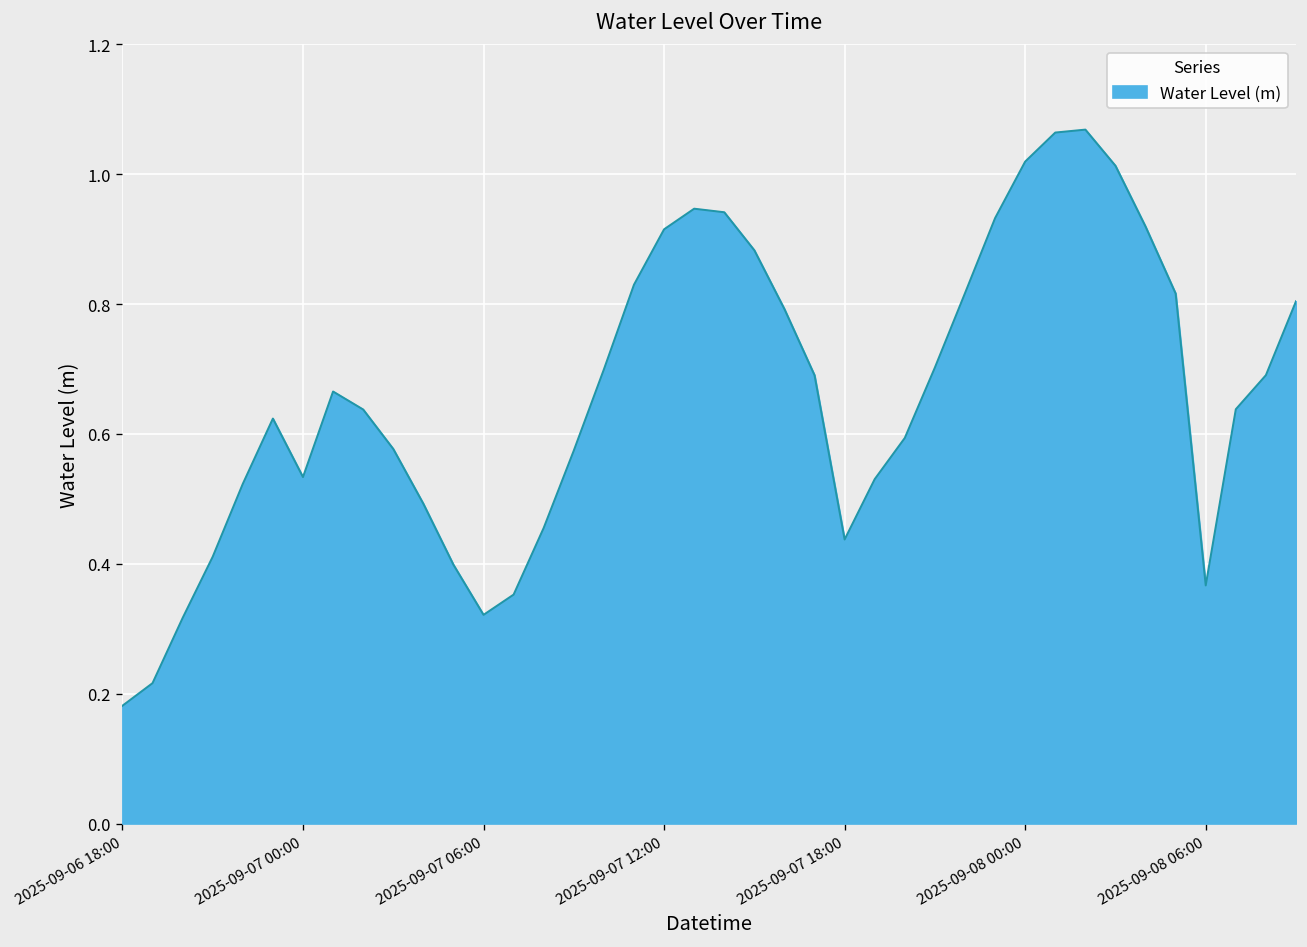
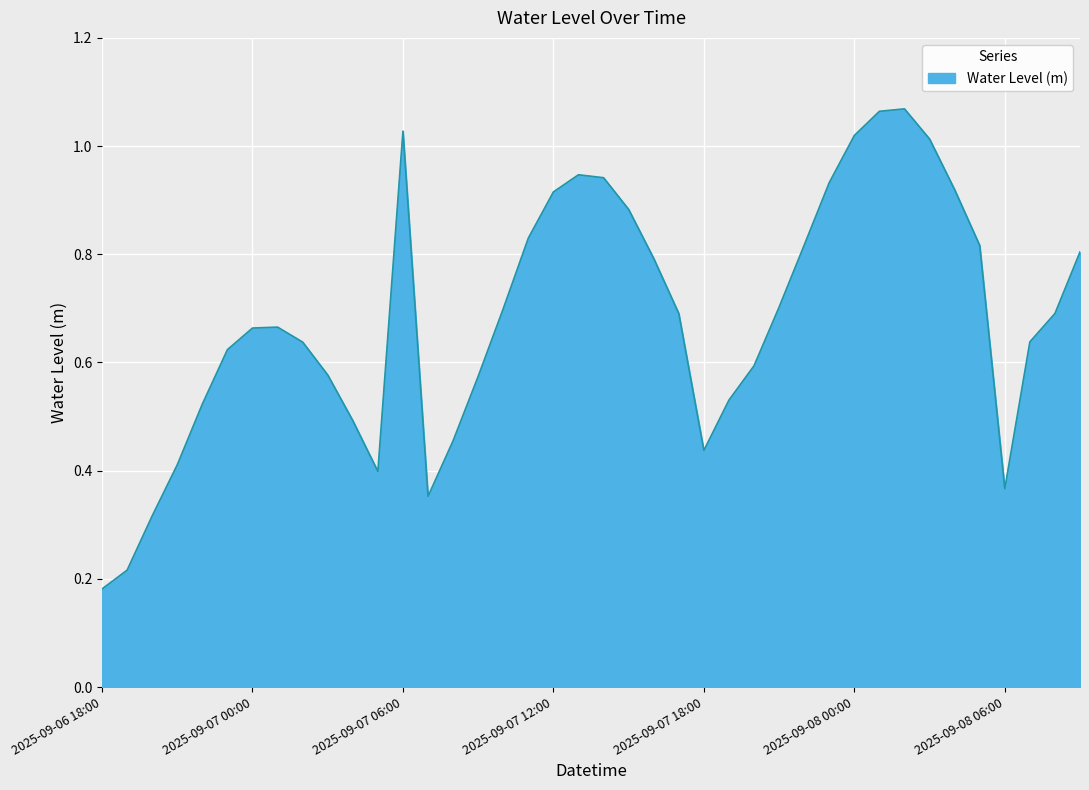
2025-09-07 00:00: 0.53 -> 0.66
2025-09-07 06:00: 0.32 -> 1.03
